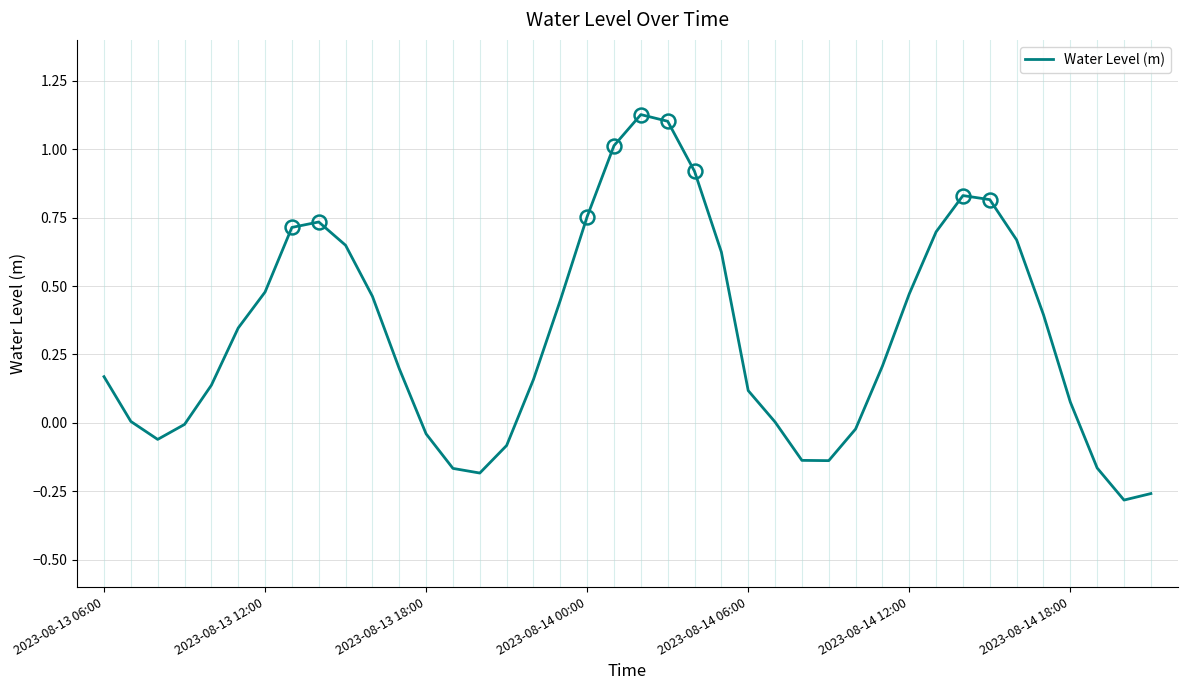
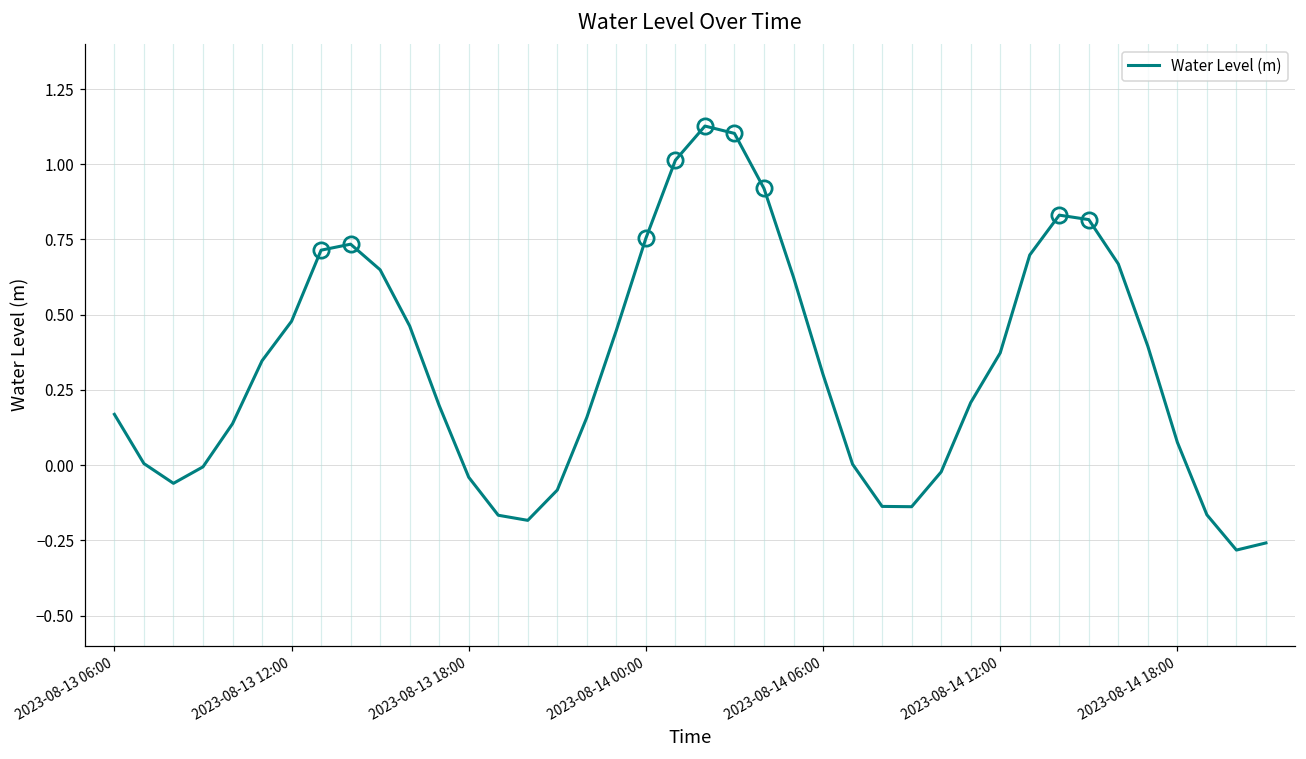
Water Level (m), 2023-08-14 06:00: 0.12 -> 0.30
Water Level (m), 2023-08-14 12:00: 0.47 -> 0.37
